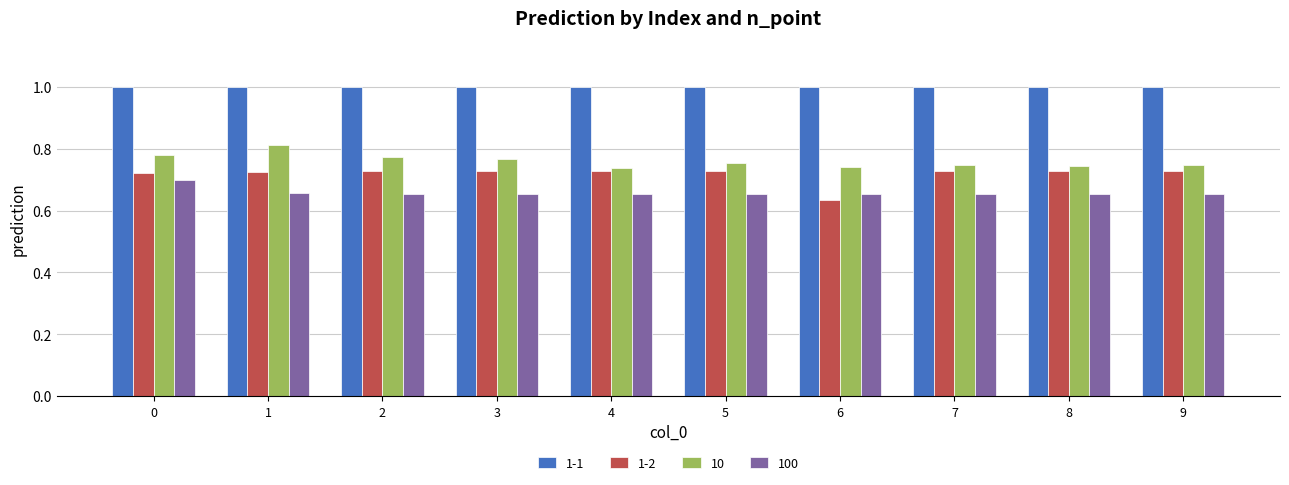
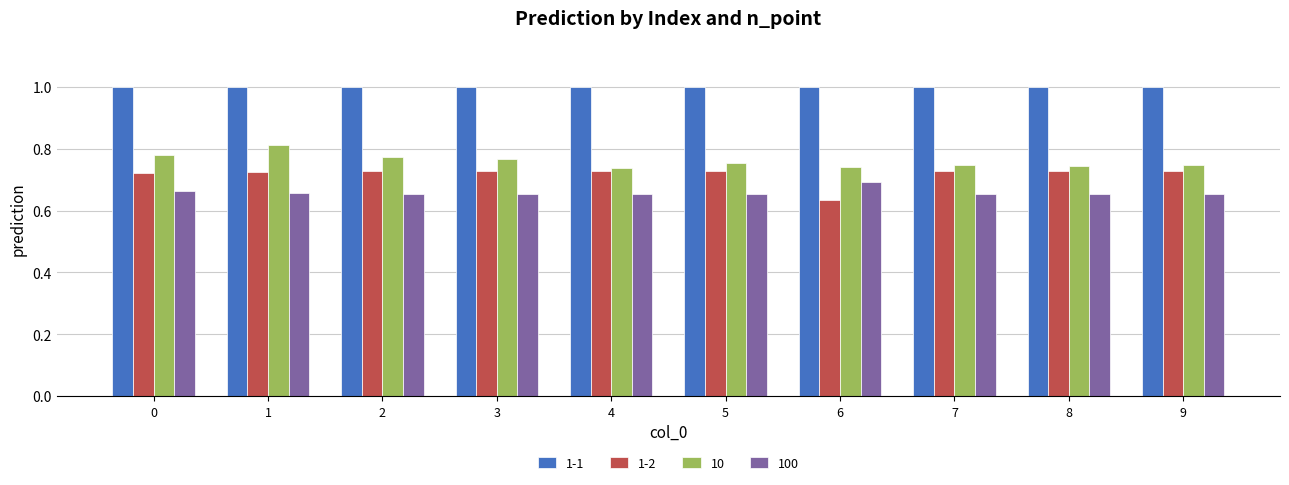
100, 0: 0.70 -> 0.67
100, 6: 0.65 -> 0.69
